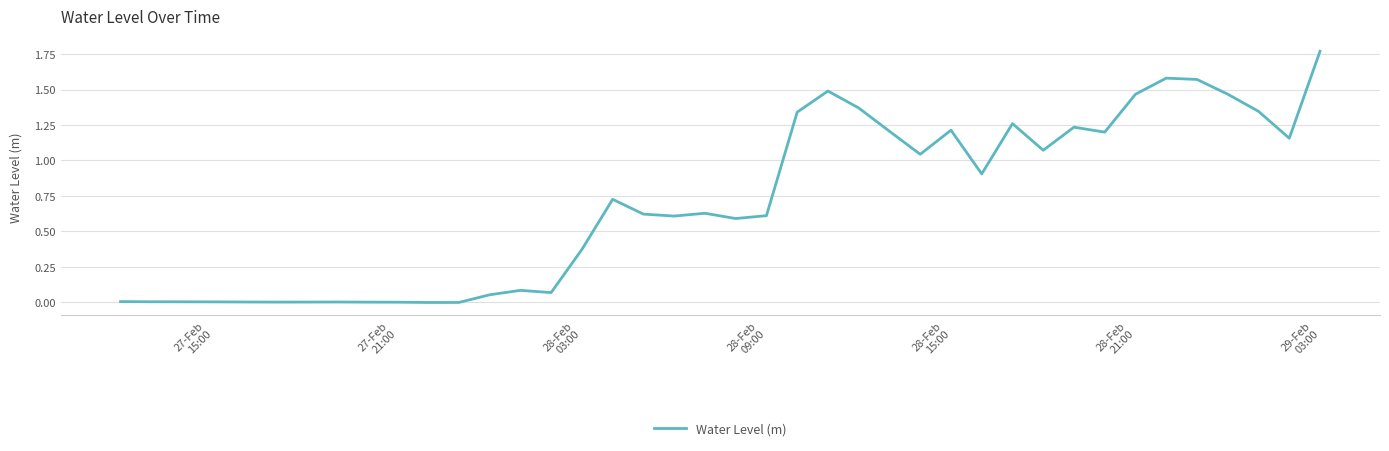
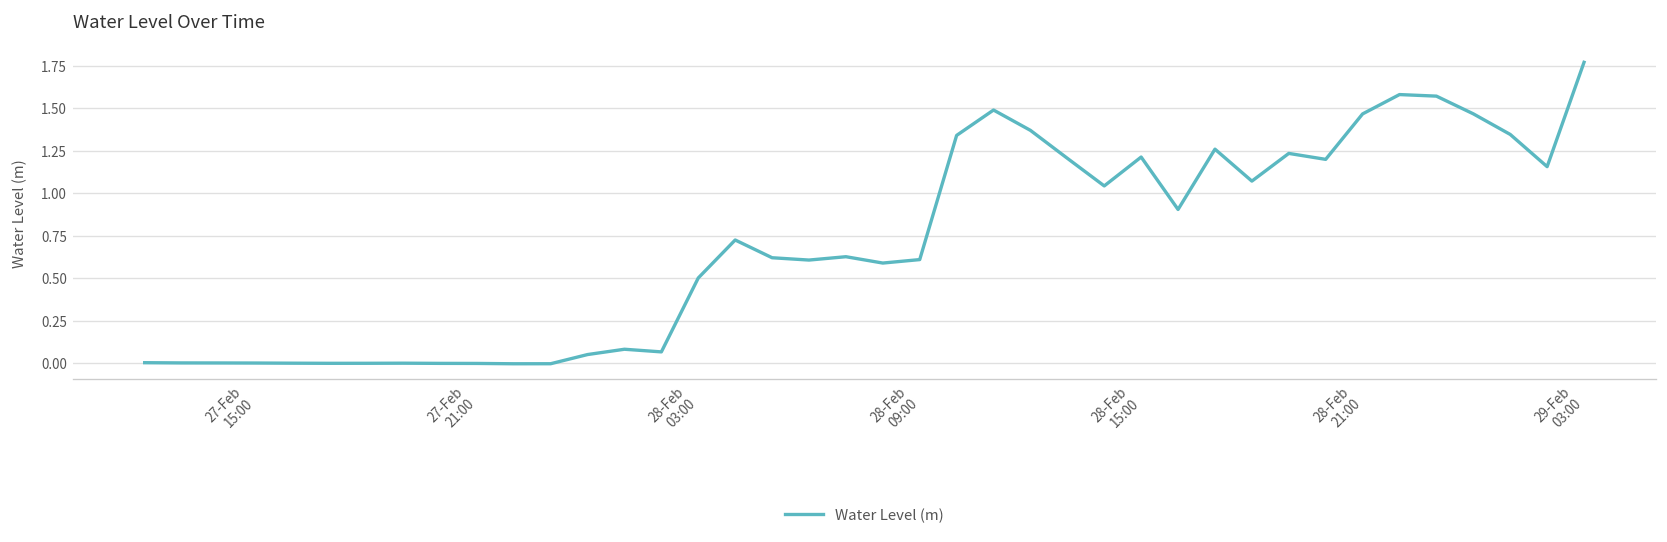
28-Feb 03:00: 0.37 -> 0.50
